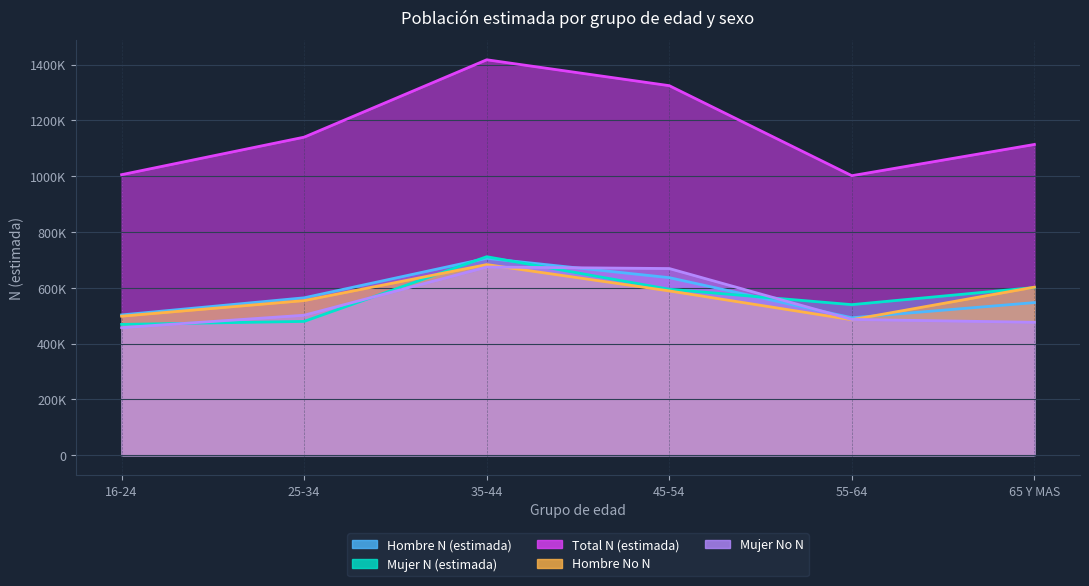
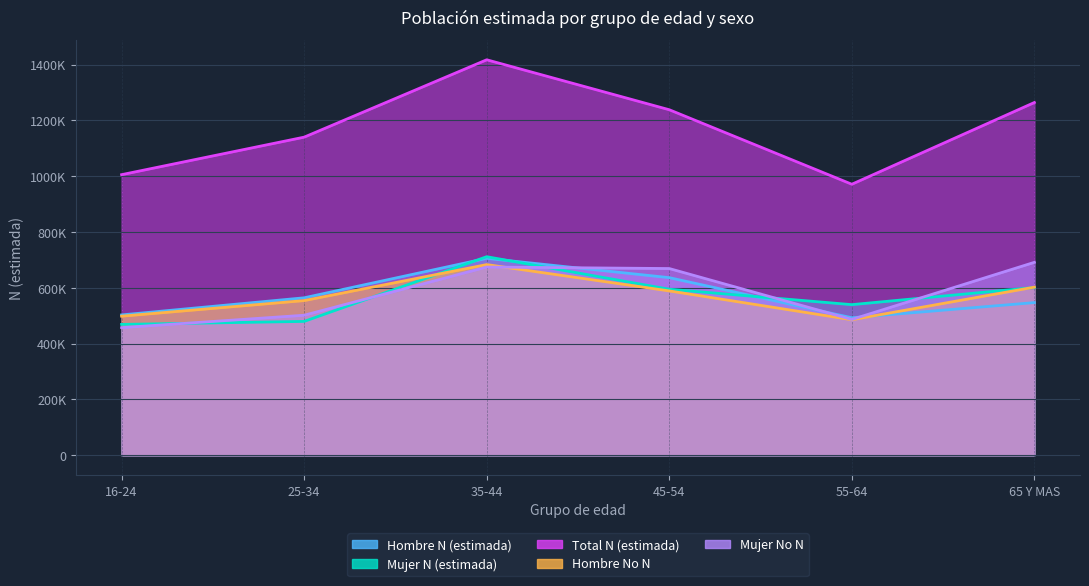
Total N (estimada), 45-54: 1320000 -> 1240000
Total N (estimada), 55-64: 1000000 -> 970000
Total N (estimada), 65 Y MAS: 1110000 -> 1260000
Mujer No N, 65 Y MAS: 480000 -> 690000
